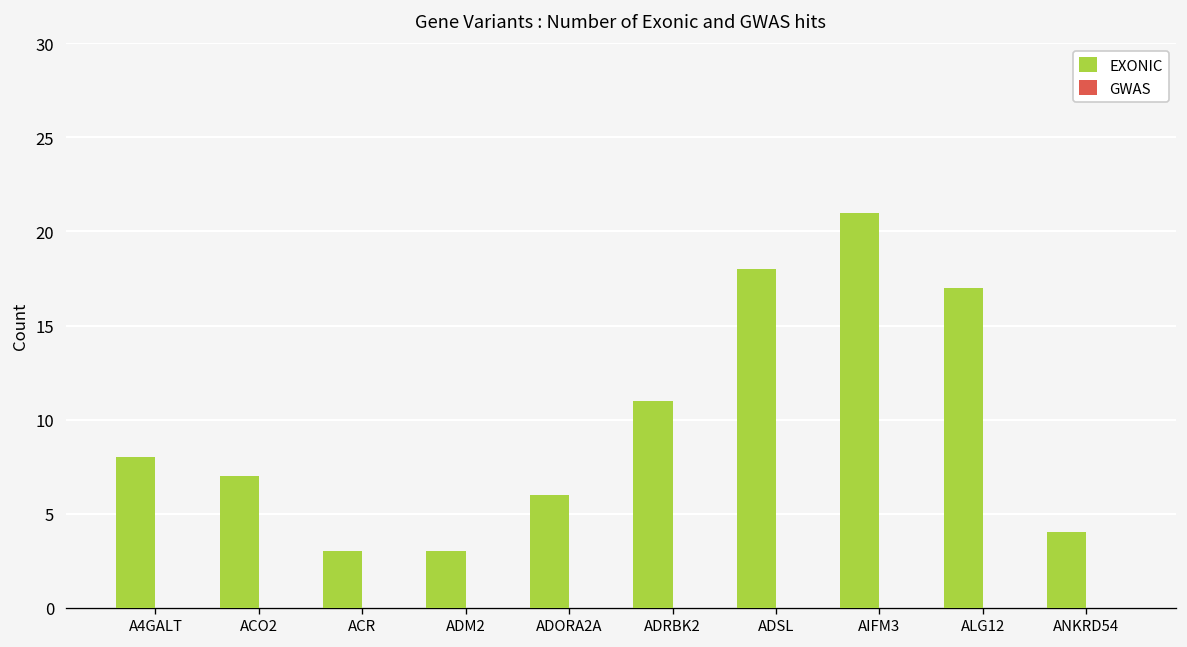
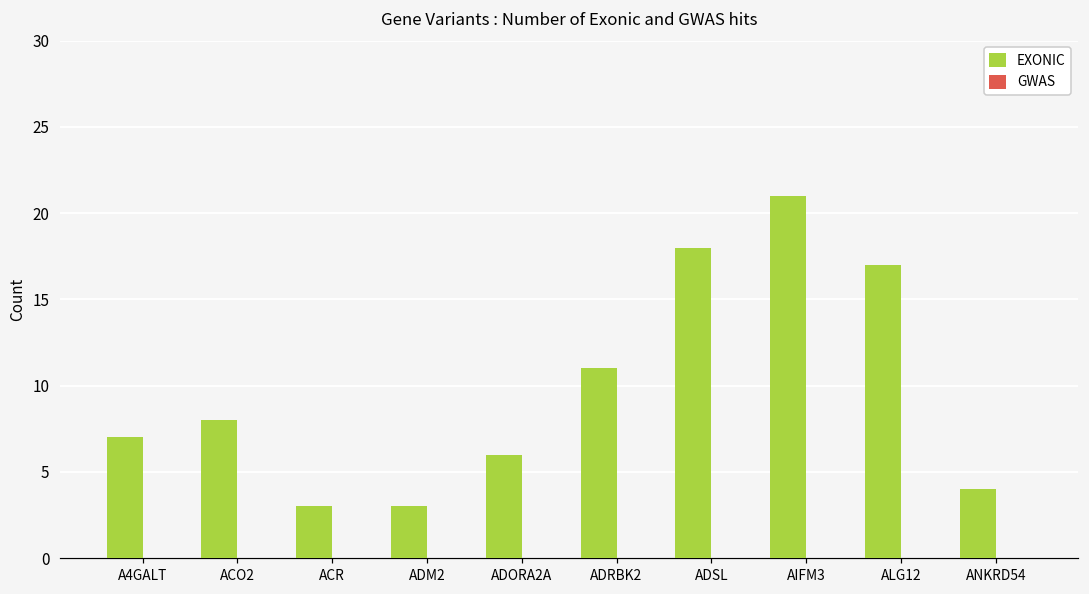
EXONIC, A4GALT: 8 -> 7
EXONIC, ACO2: 7 -> 8
